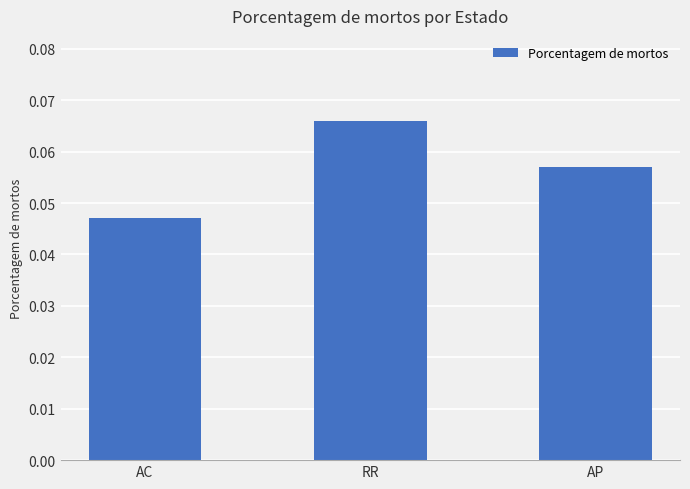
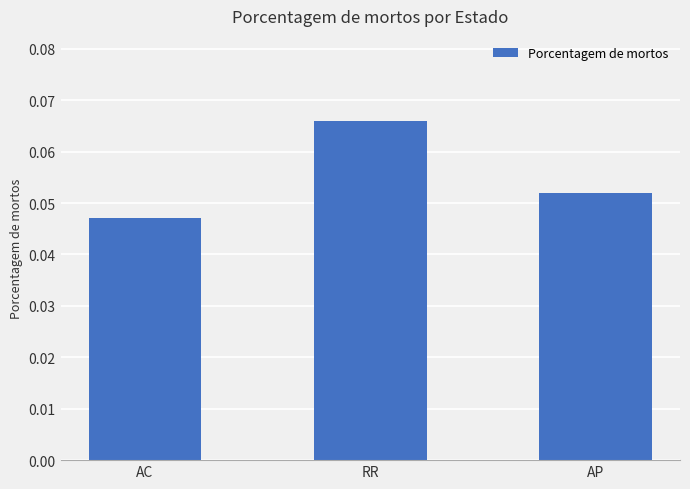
AP: 0.057 -> 0.052
